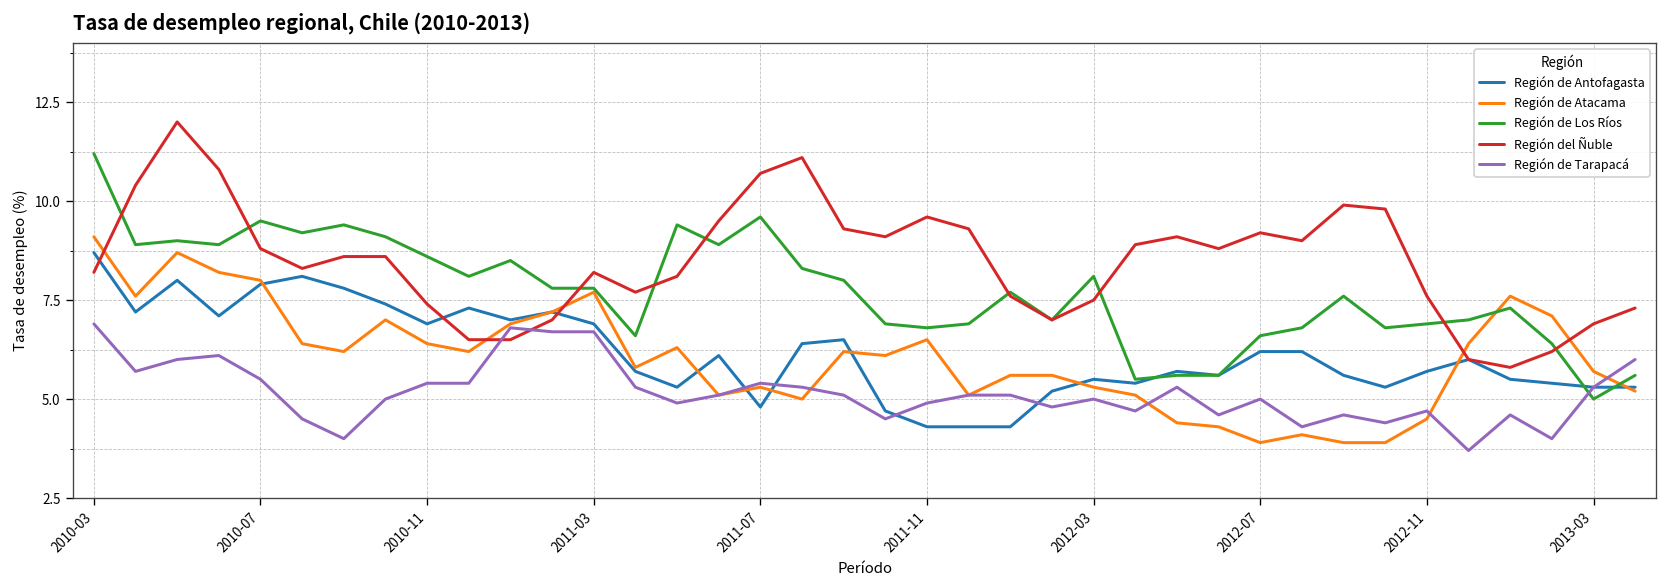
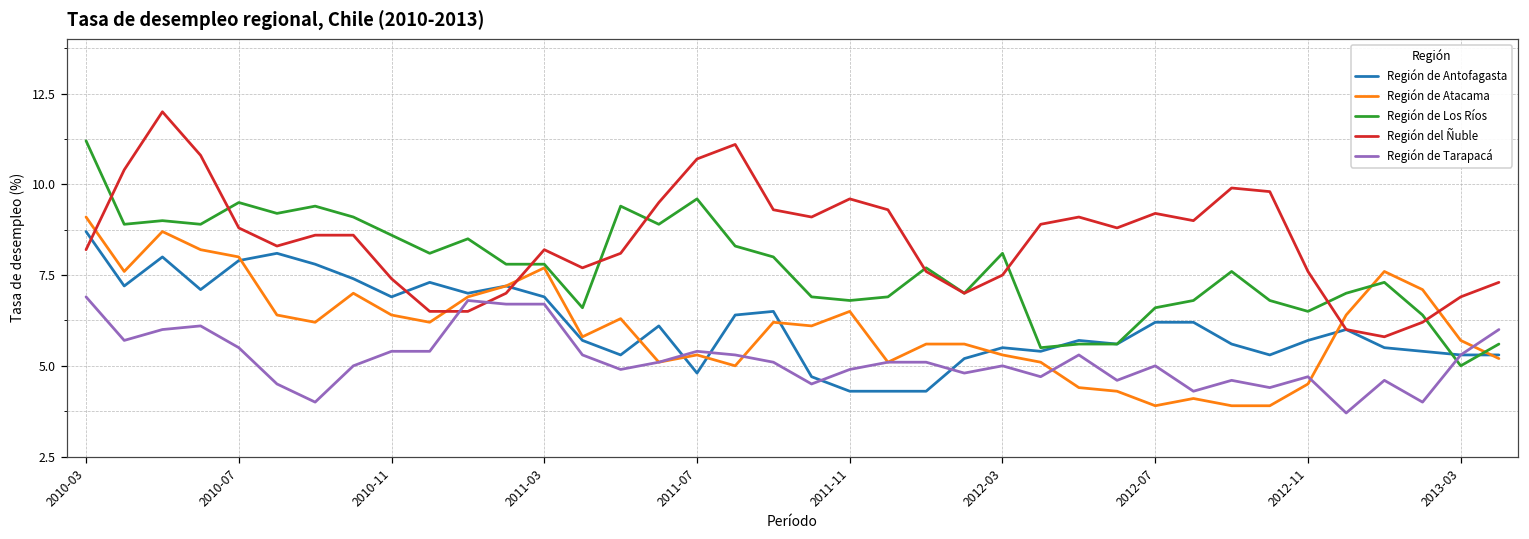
Región de Los Ríos, 2012-11: 6.9 -> 6.5
